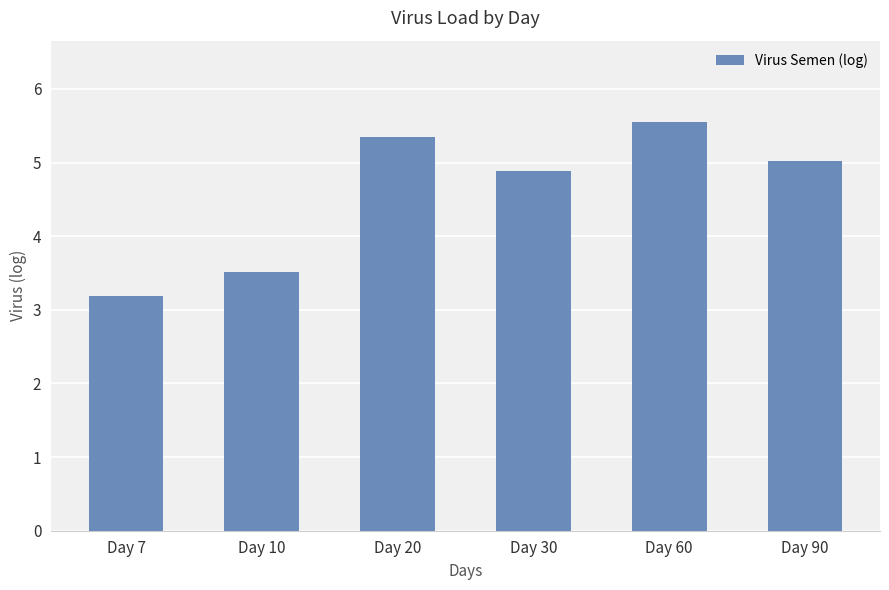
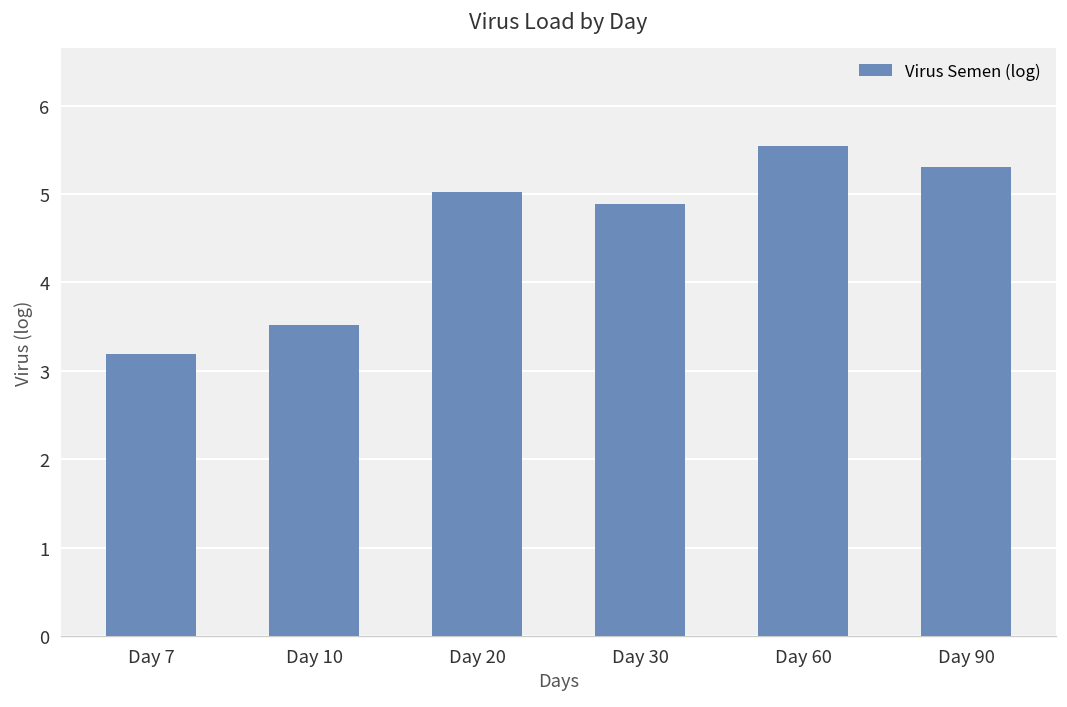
Day 20: 5.4 -> 5.0
Day 90: 5.0 -> 5.3
